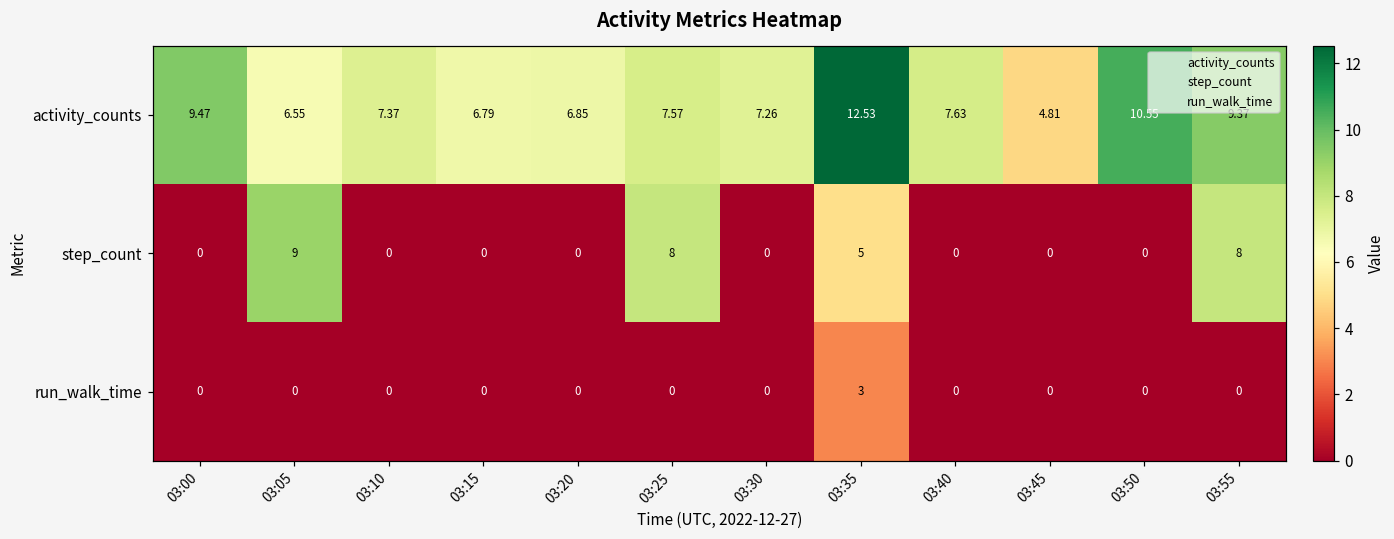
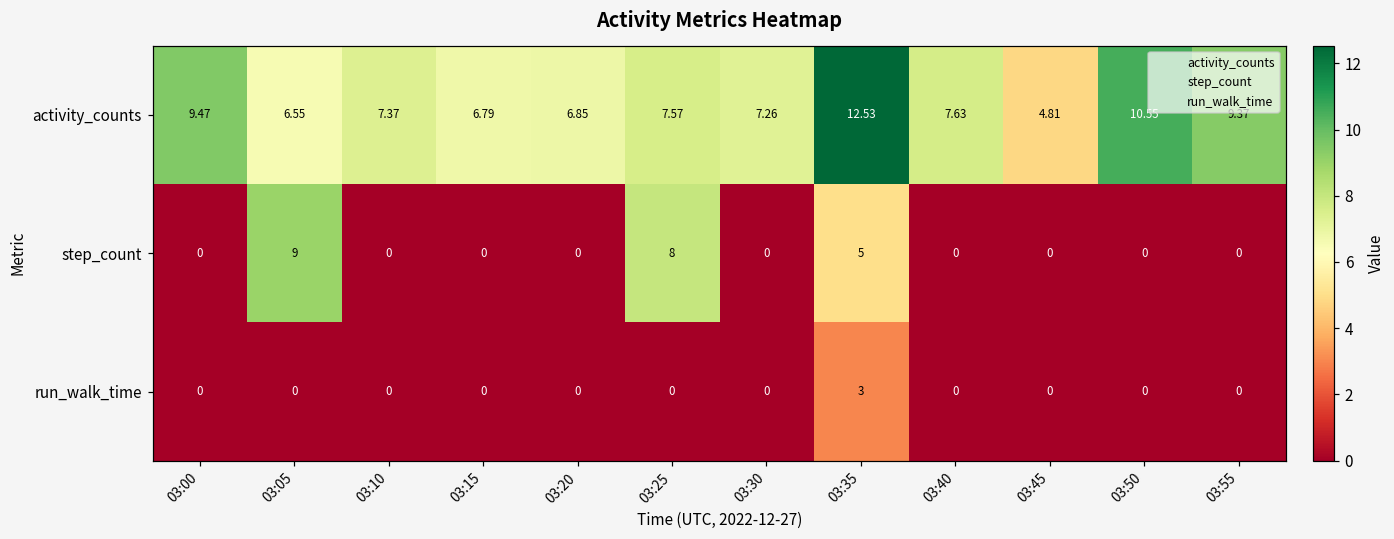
step_count, 03:55: 8 -> 0
